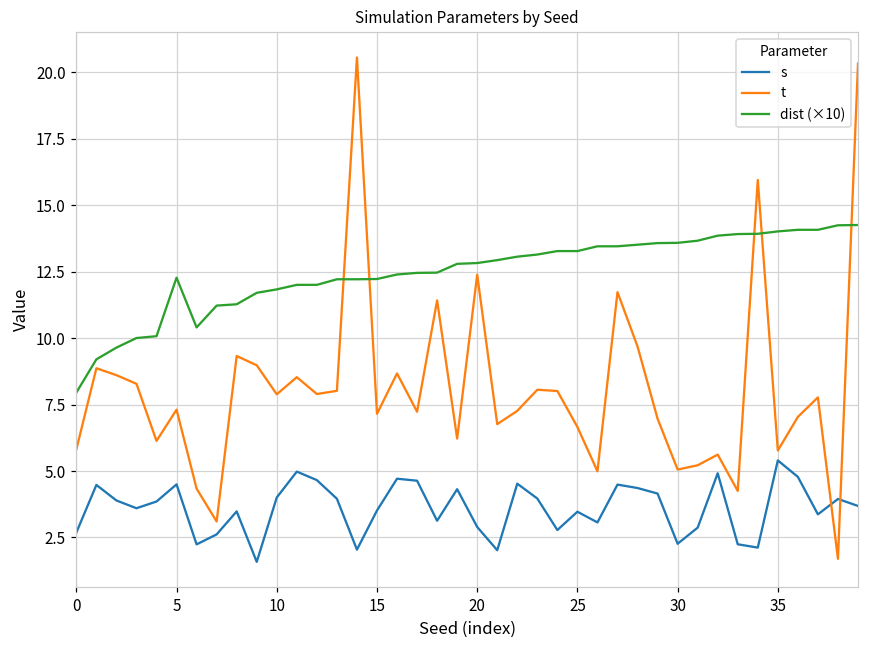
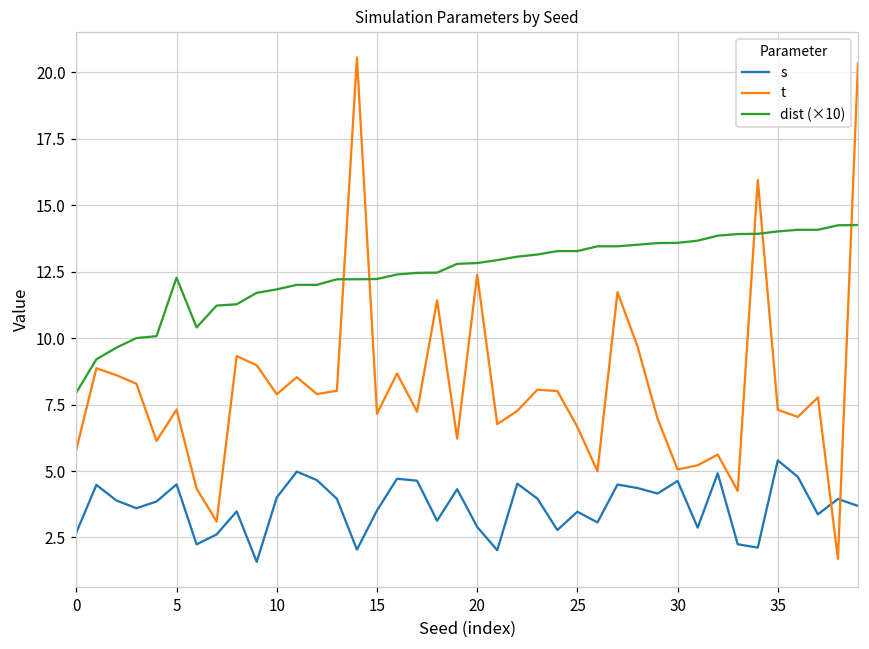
s, 30: 2.3 -> 4.6
t, 35: 5.8 -> 7.3
